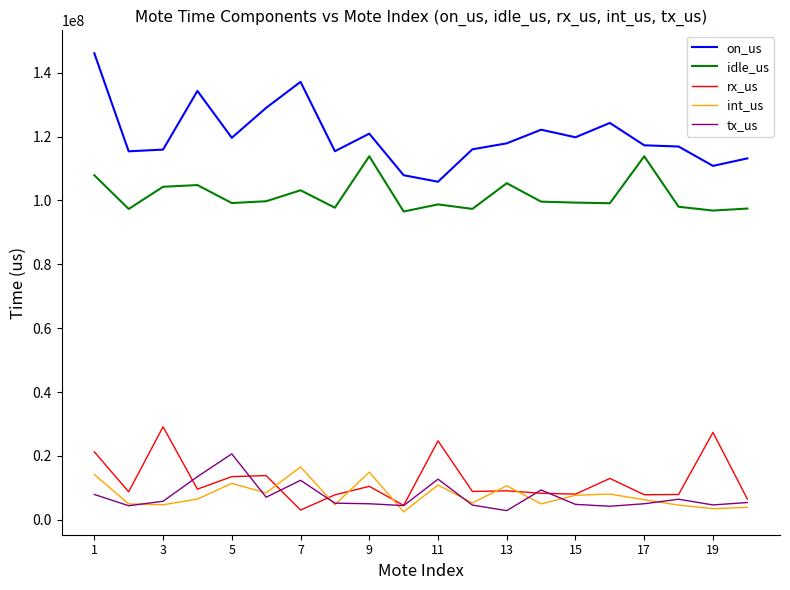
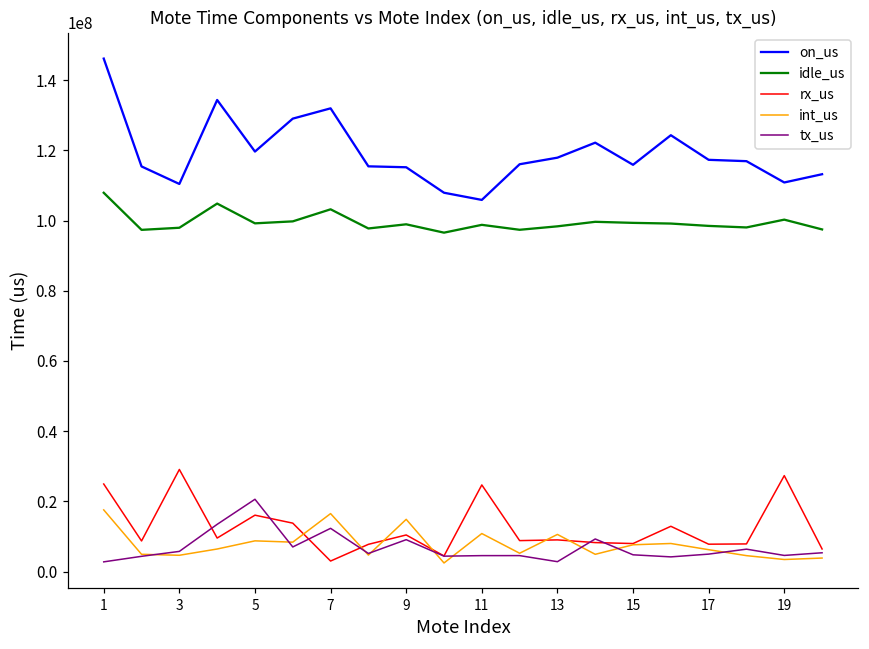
rx_us, 1: 21000000 -> 25000000
int_us, 1: 14000000 -> 18000000
tx_us, 1: 8000000 -> 3000000
on_us, 3: 116000000 -> 110000000
idle_us, 3: 104000000 -> 98000000
rx_us, 5: 13000000 -> 16000000
int_us, 5: 11000000 -> 9000000
on_us, 7: 137000000 -> 132000000
on_us, 9: 121000000 -> 115000000
idle_us, 9: 114000000 -> 99000000
tx_us, 9: 5000000 -> 9000000
tx_us, 11: 13000000 -> 5000000
idle_us, 13: 105000000 -> 98000000
on_us, 15: 120000000 -> 116000000
idle_us, 17: 114000000 -> 98000000
idle_us, 19: 97000000 -> 100000000
